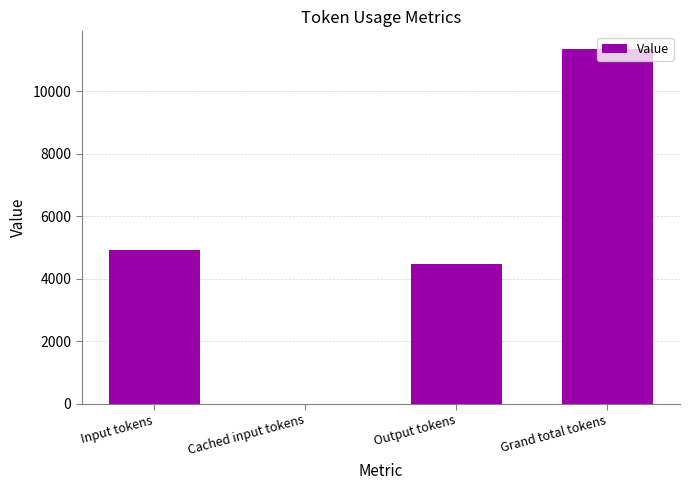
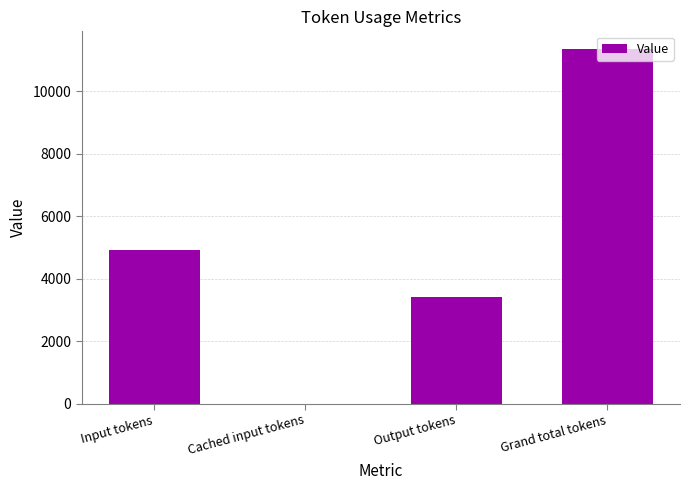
Output tokens: 4500 -> 3400
